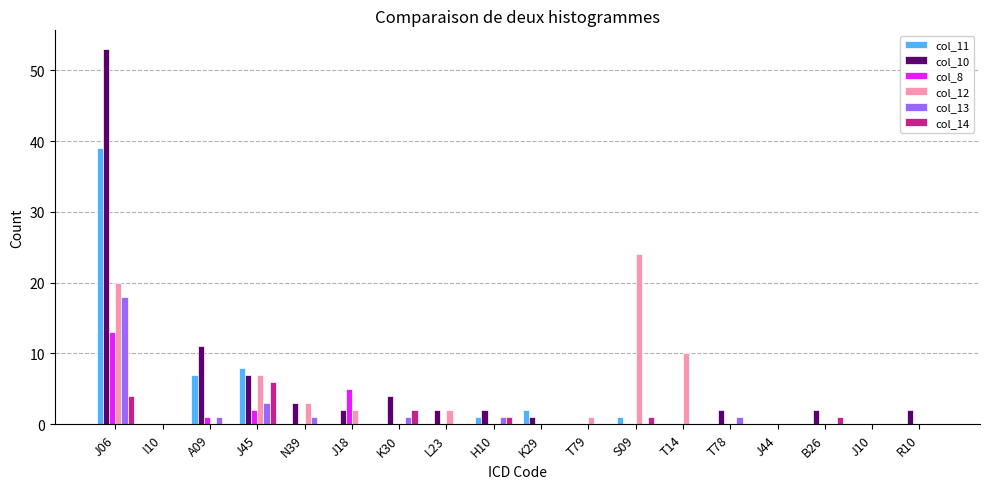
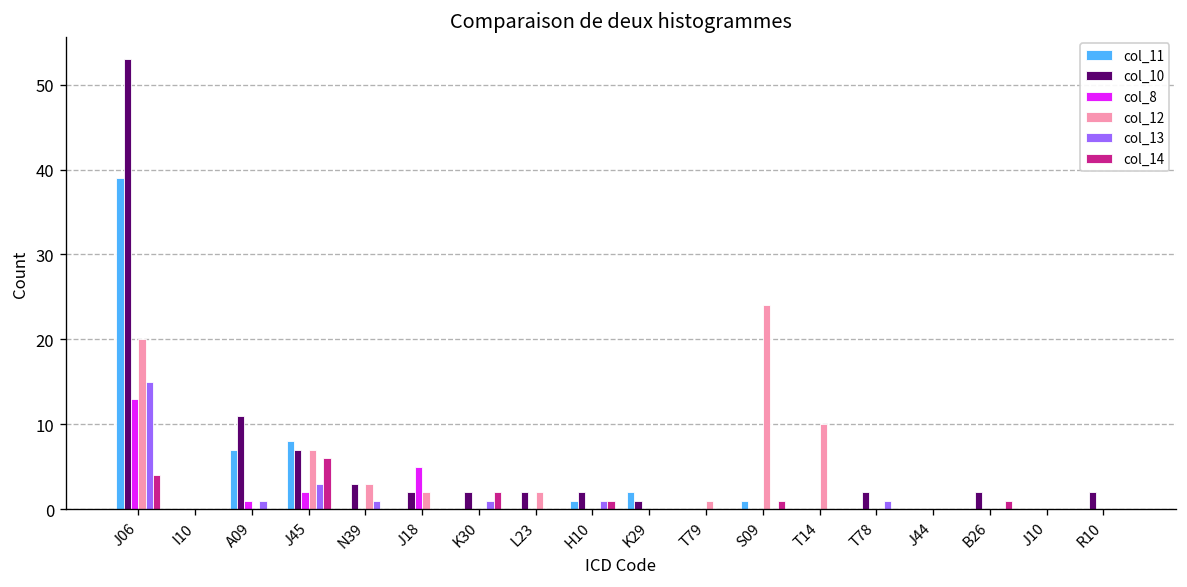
col_13, J06: 18 -> 15
col_10, K30: 4 -> 2
